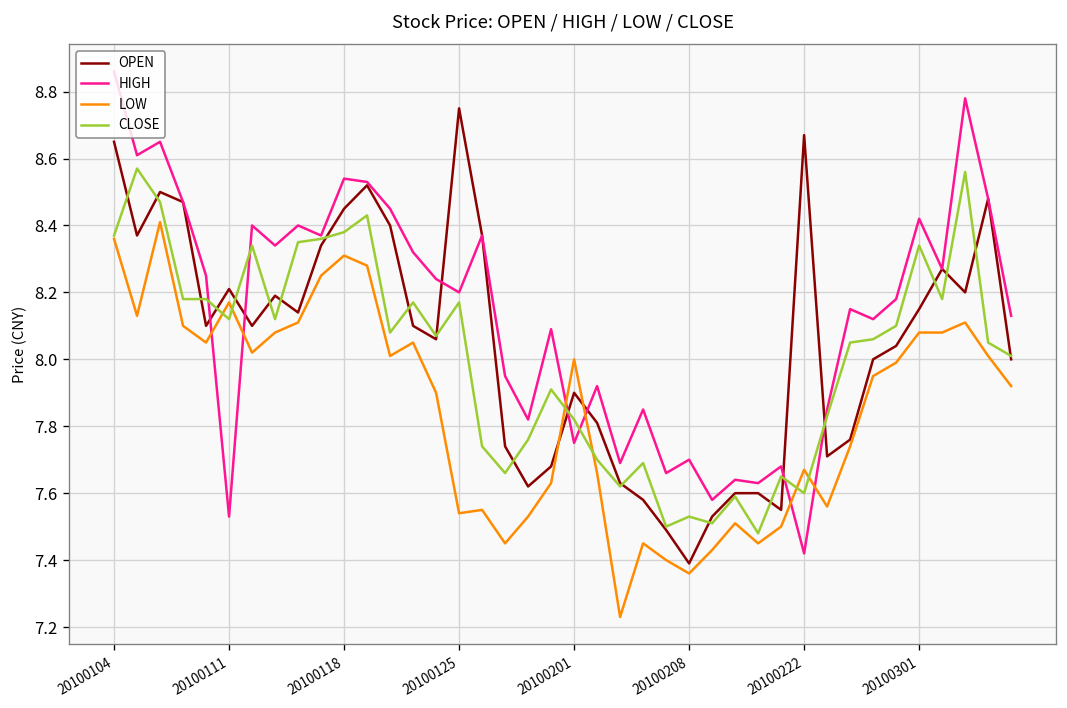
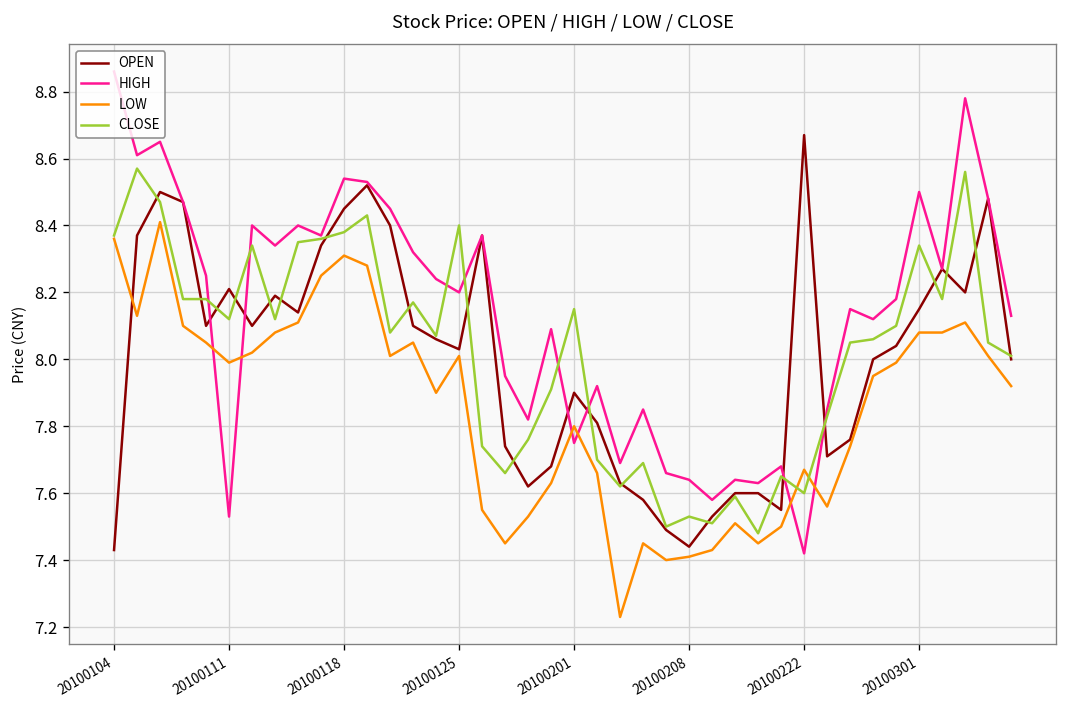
OPEN, 20100104: 8.65 -> 7.43
LOW, 20100111: 8.17 -> 7.99
OPEN, 20100125: 8.75 -> 8.03
LOW, 20100125: 7.54 -> 8.01
CLOSE, 20100125: 8.17 -> 8.40
LOW, 20100201: 8.0 -> 7.8
CLOSE, 20100201: 7.82 -> 8.15
OPEN, 20100208: 7.39 -> 7.44
HIGH, 20100208: 7.70 -> 7.64
LOW, 20100208: 7.36 -> 7.41
HIGH, 20100301: 8.42 -> 8.50
